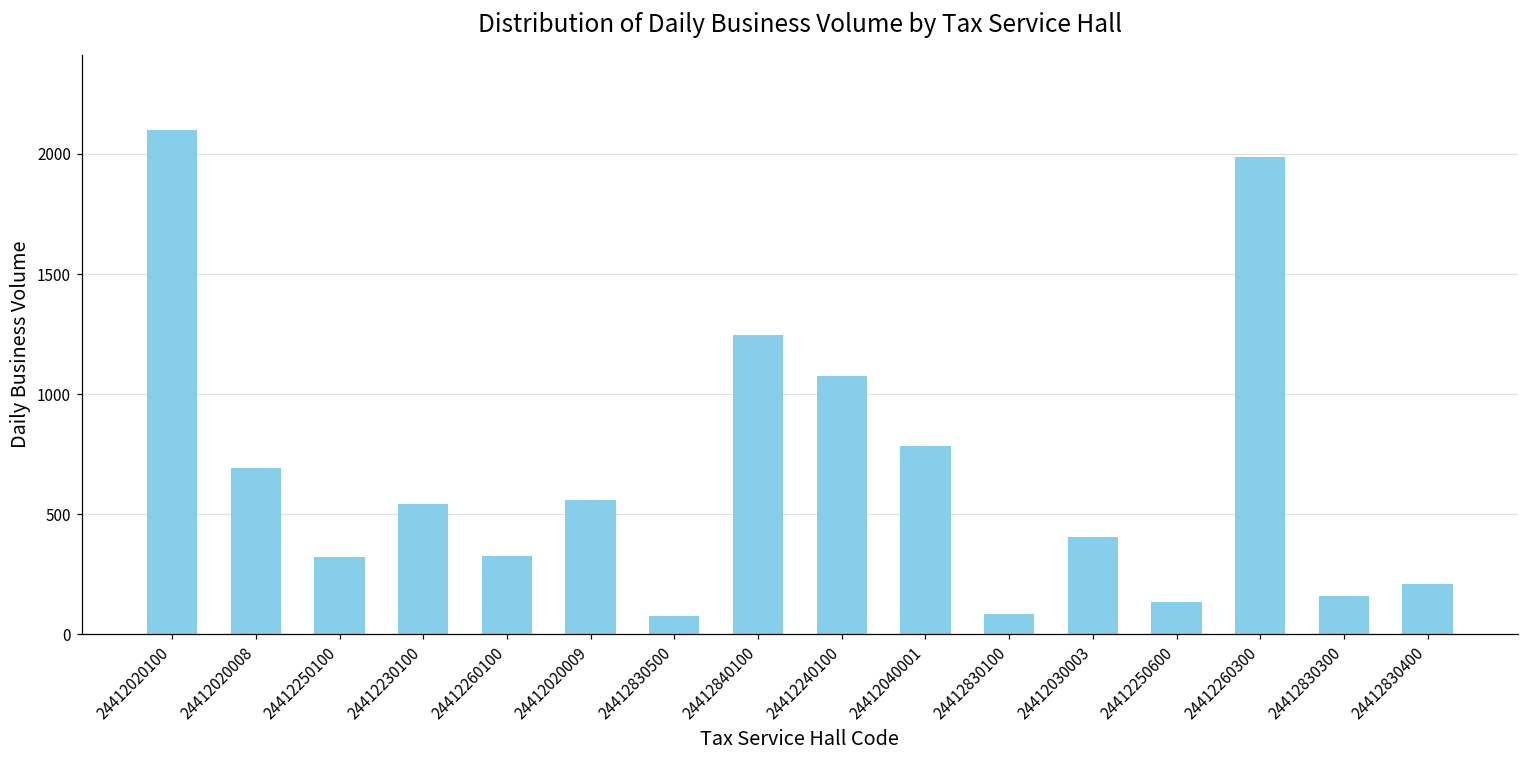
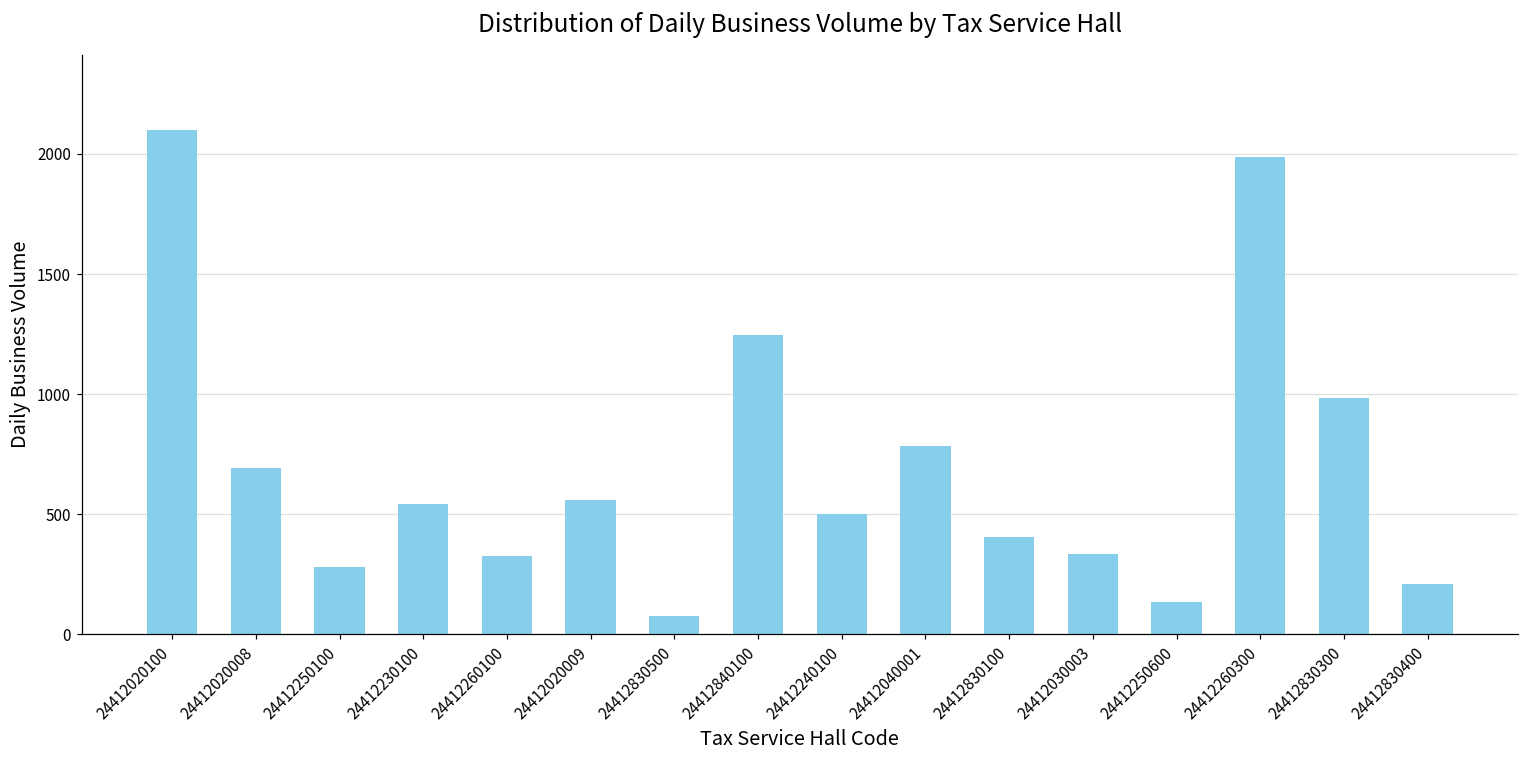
24412250100: 320 -> 280
24412240100: 1080 -> 500
24412830100: 80 -> 400
24412030003: 410 -> 330
24412830300: 160 -> 980
